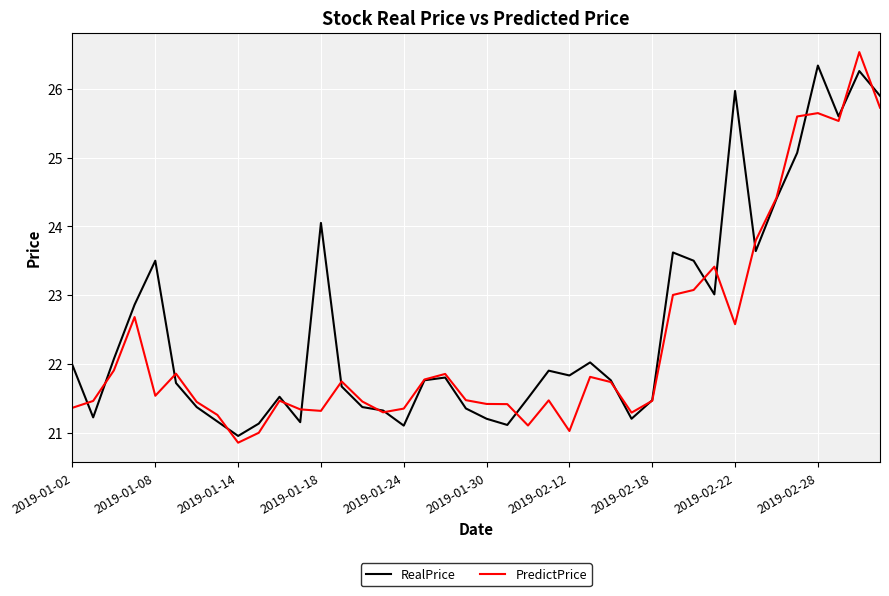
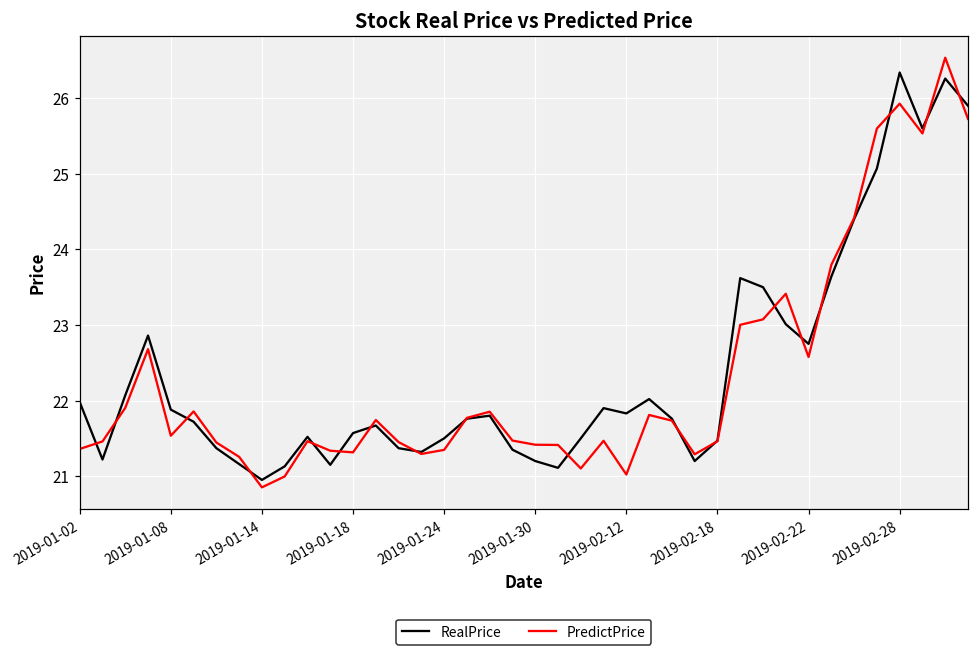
RealPrice, 2019-01-08: 23.5 -> 21.9
RealPrice, 2019-01-18: 24.1 -> 21.6
RealPrice, 2019-01-24: 21.1 -> 21.5
RealPrice, 2019-02-22: 26.0 -> 22.8
PredictPrice, 2019-02-28: 25.6 -> 25.9
